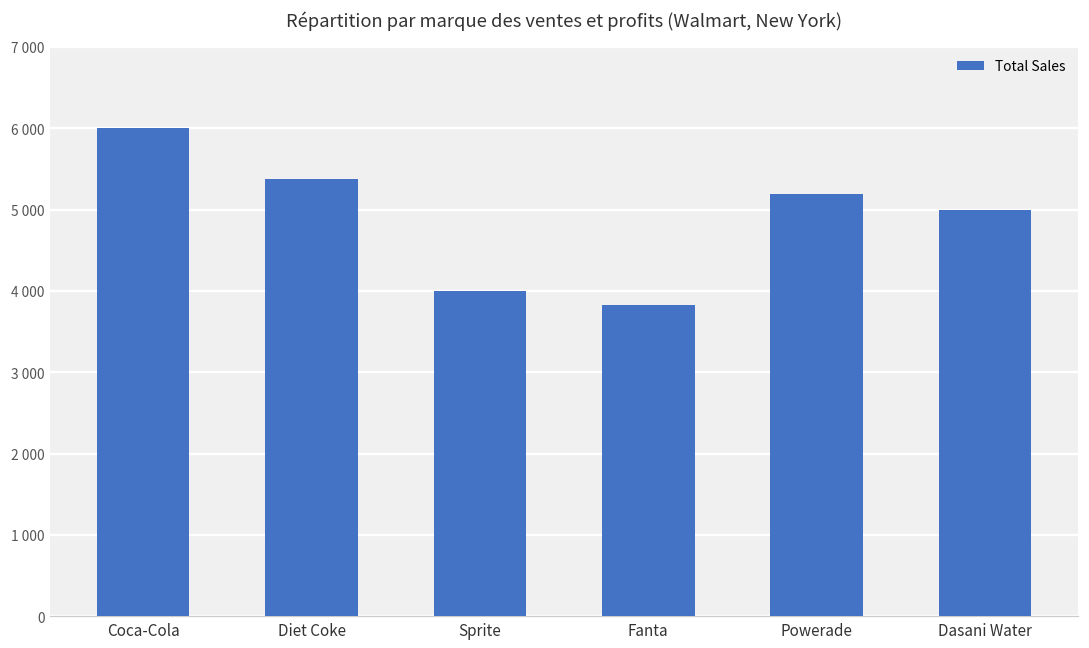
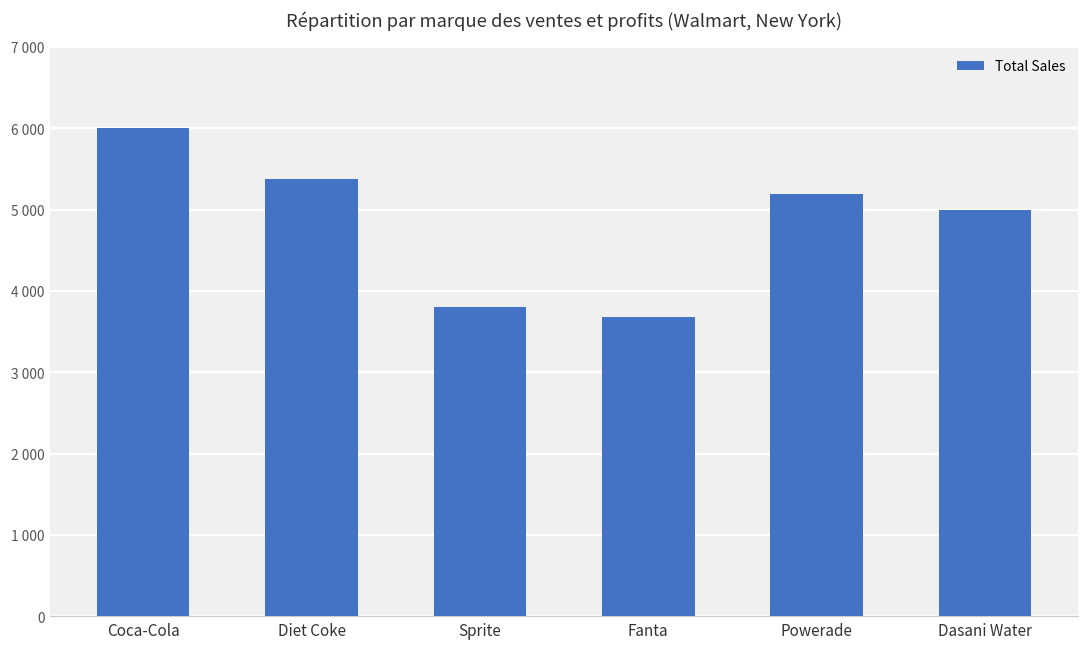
Sprite: 4000 -> 3800
Fanta: 3800 -> 3700
